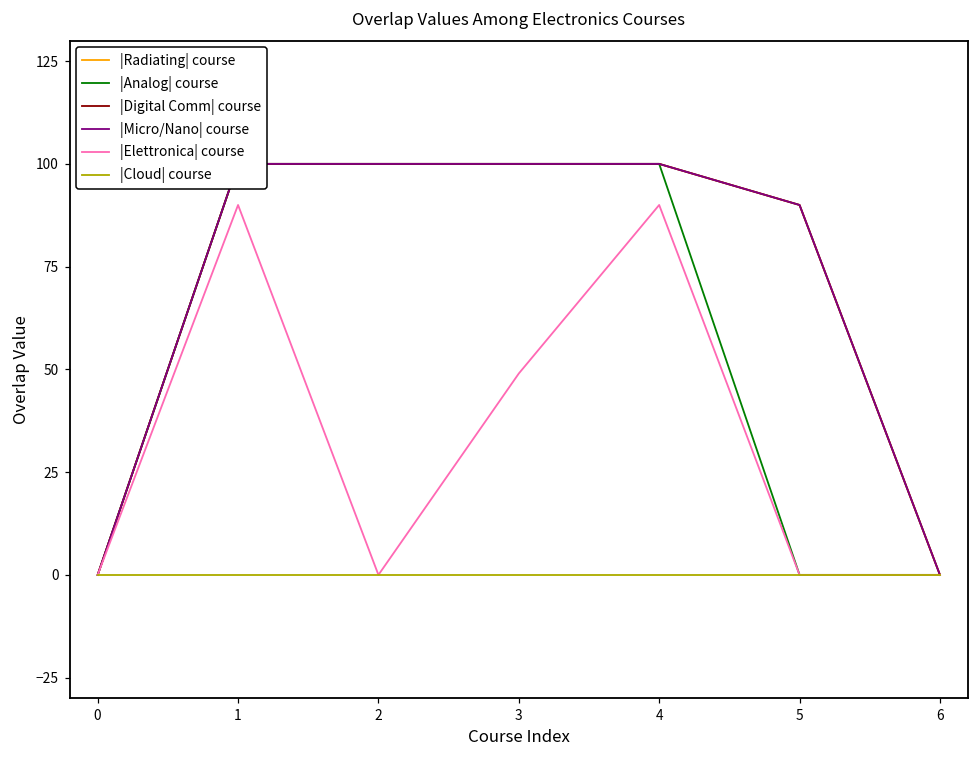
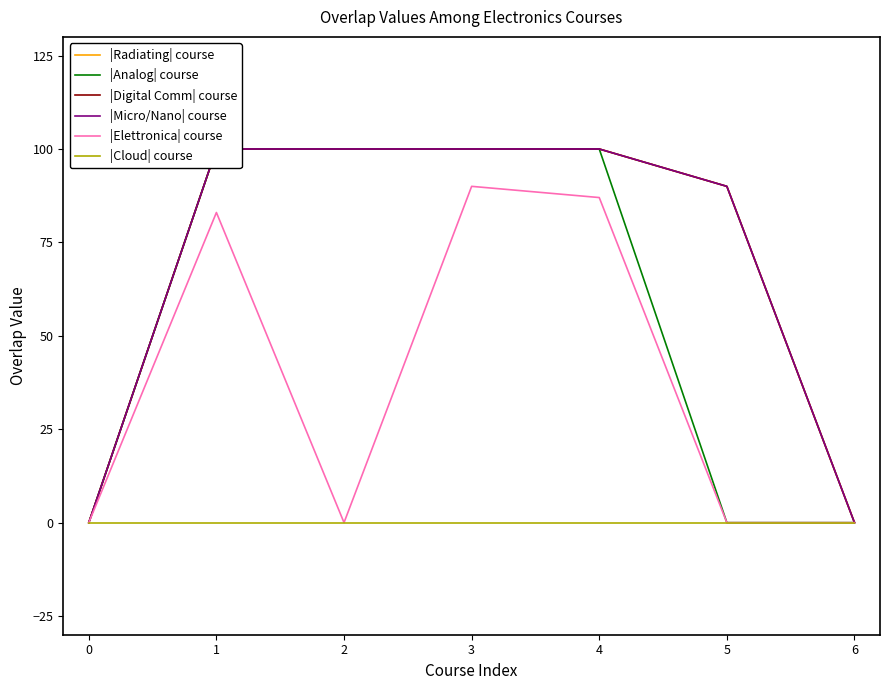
|Elettronica| course, 1: 90 -> 83
|Elettronica| course, 3: 49 -> 90
|Elettronica| course, 4: 90 -> 87
